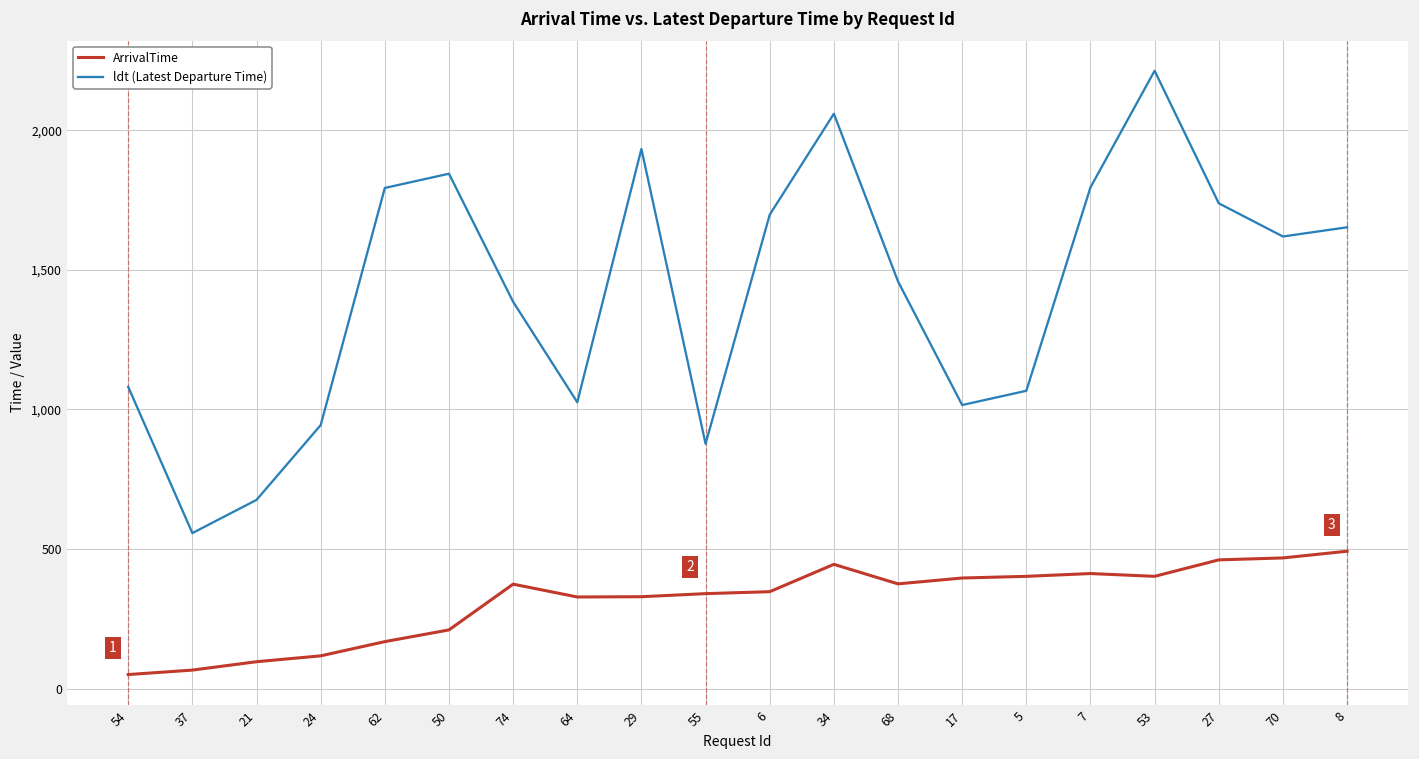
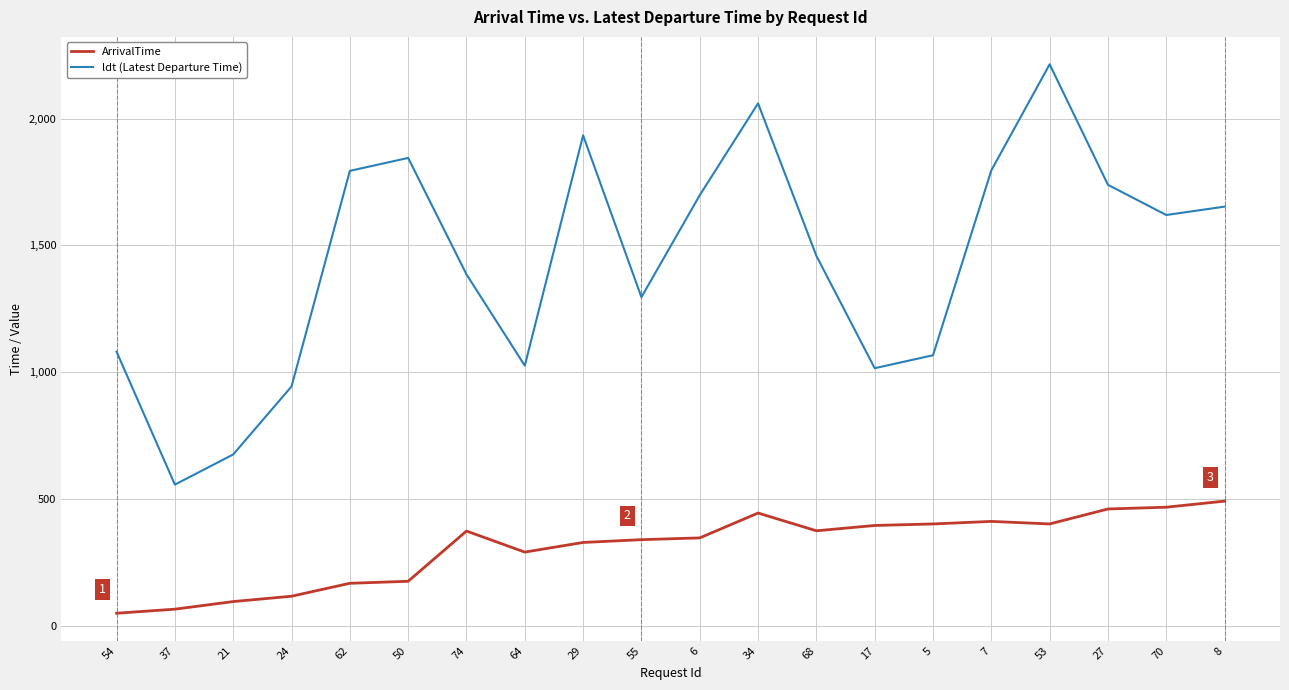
ArrivalTime, 50: 210 -> 180
ArrivalTime, 64: 330 -> 290
ldt (Latest Departure Time), 55: 880 -> 1,300
